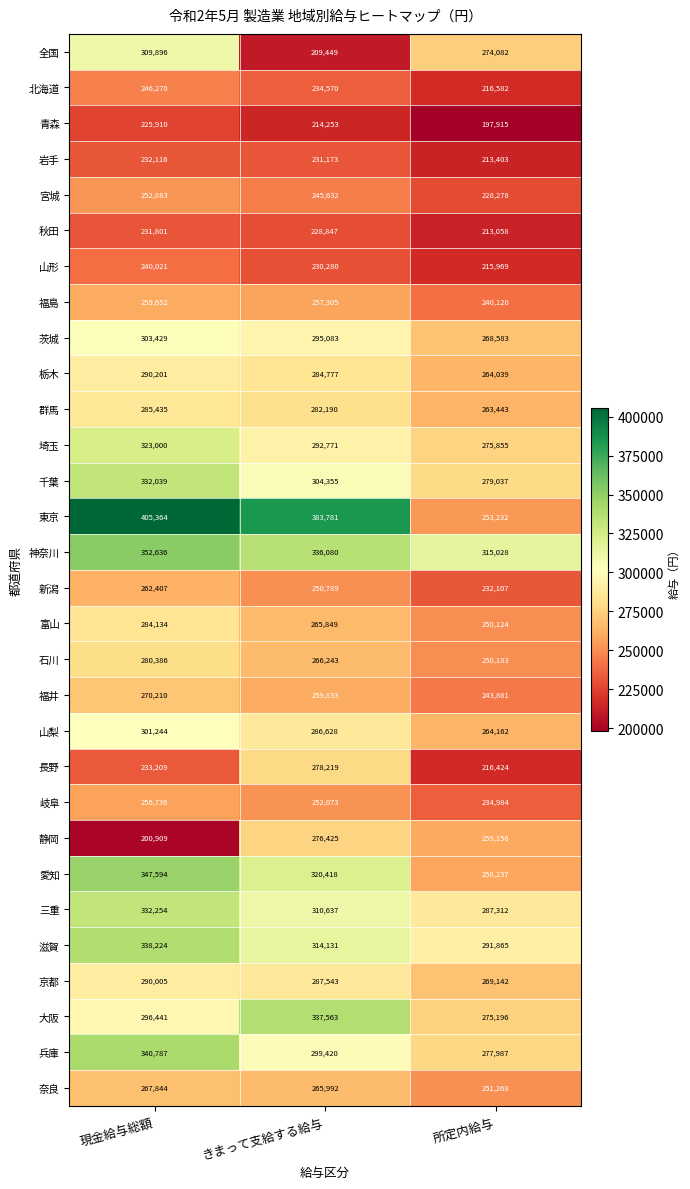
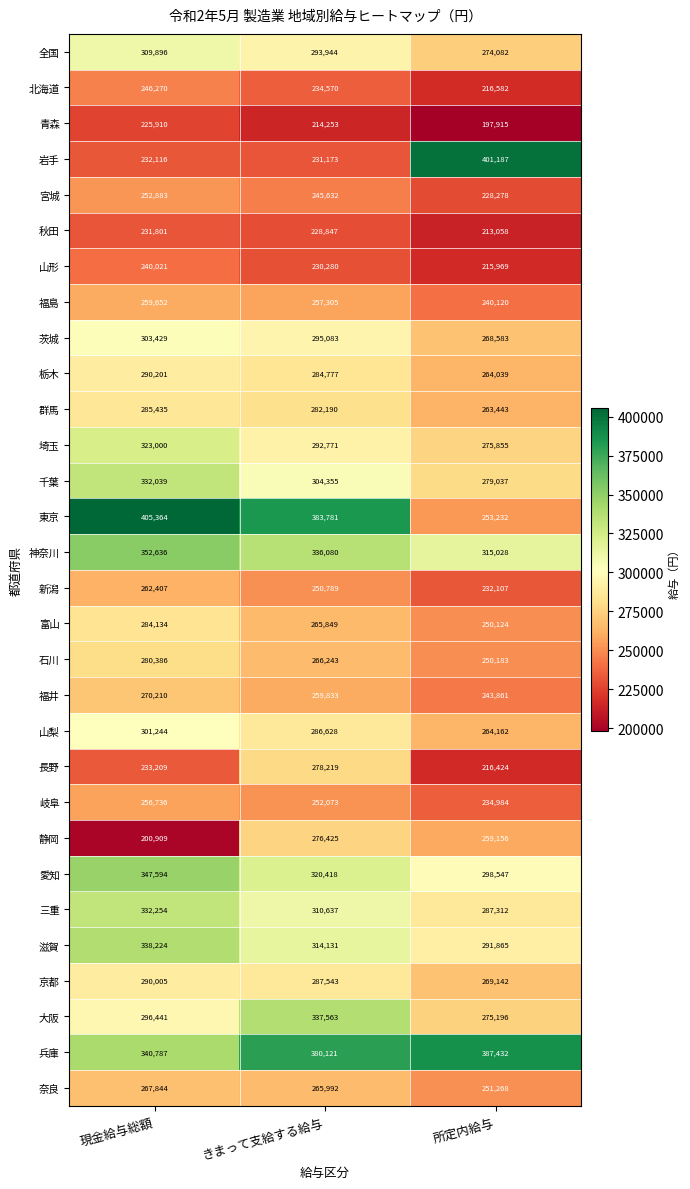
全国, きまって支給する給与: 209,449 -> 293,944
岩手, 所定内給与: 213,403 -> 401,187
愛知, 所定内給与: 258,237 -> 298,547
兵庫, きまって支給する給与: 299,420 -> 380,121
兵庫, 所定内給与: 277,987 -> 387,432
